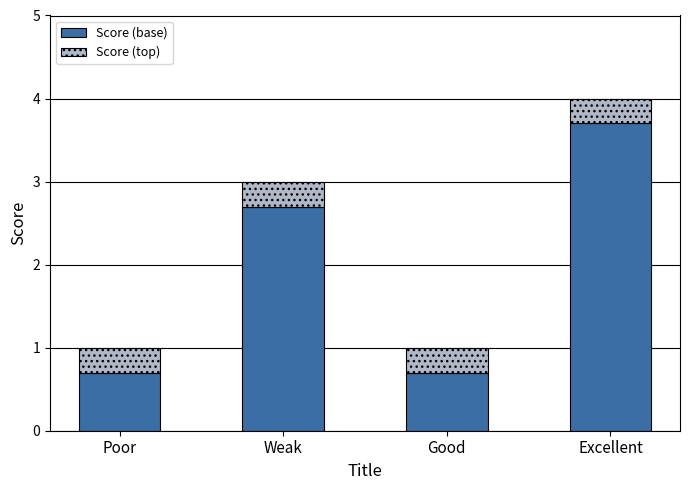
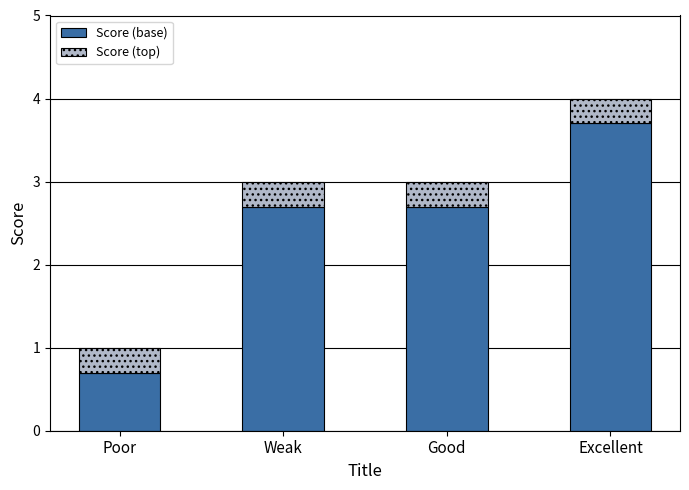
Score (base), Good: 0.7 -> 2.7
